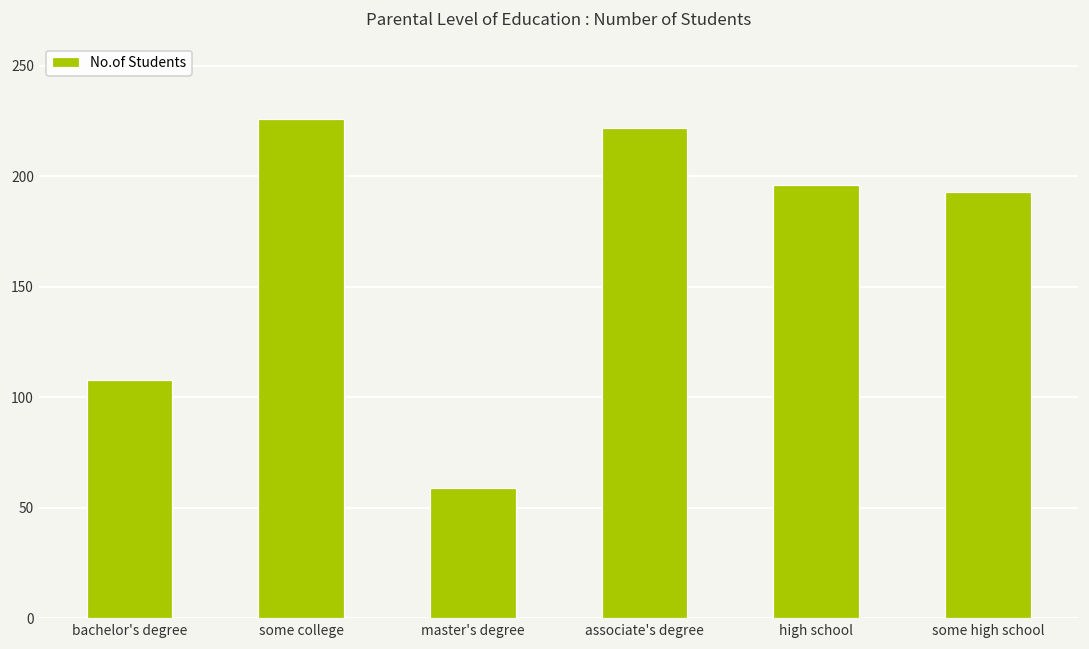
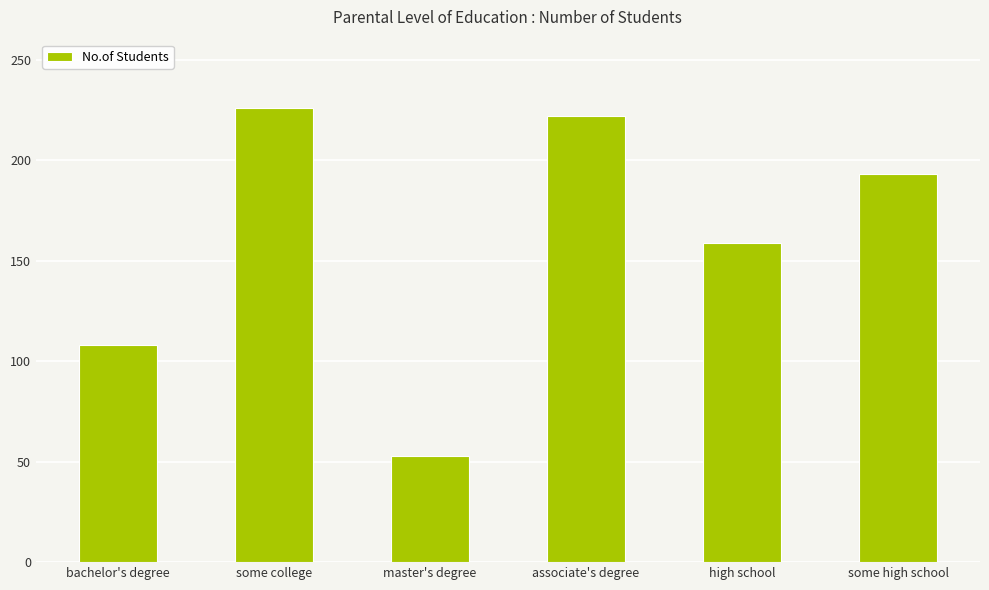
master's degree: 59 -> 53
high school: 196 -> 159
